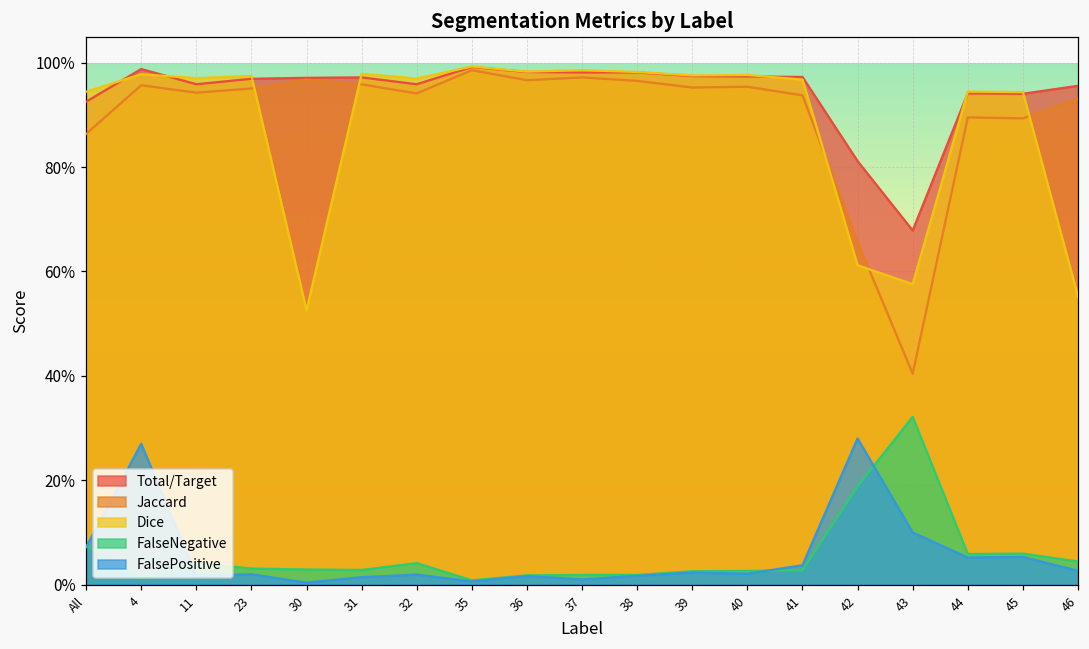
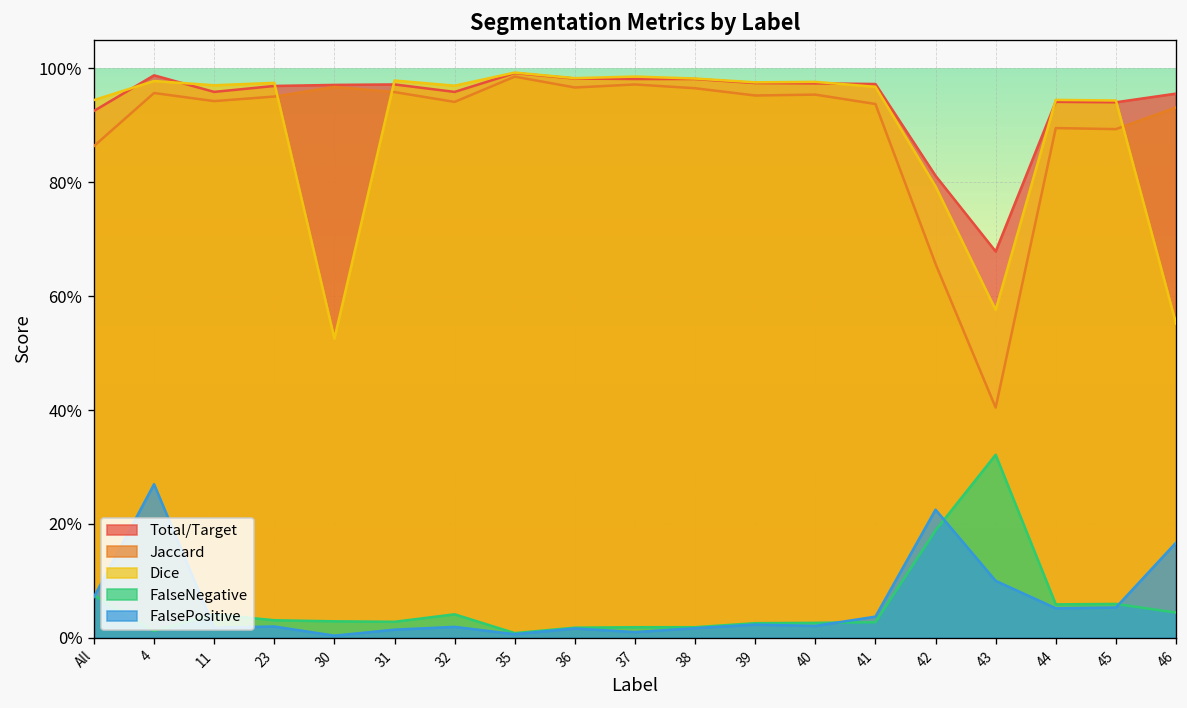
Dice, 42: 61% -> 79%
FalsePositive, 42: 28% -> 23%
FalsePositive, 46: 3% -> 17%
